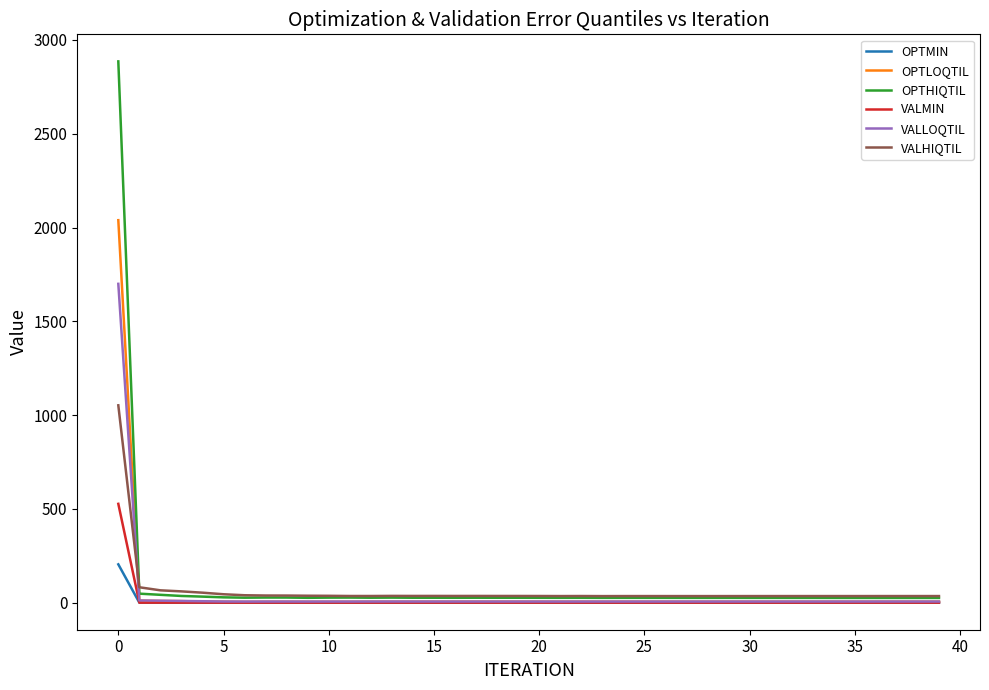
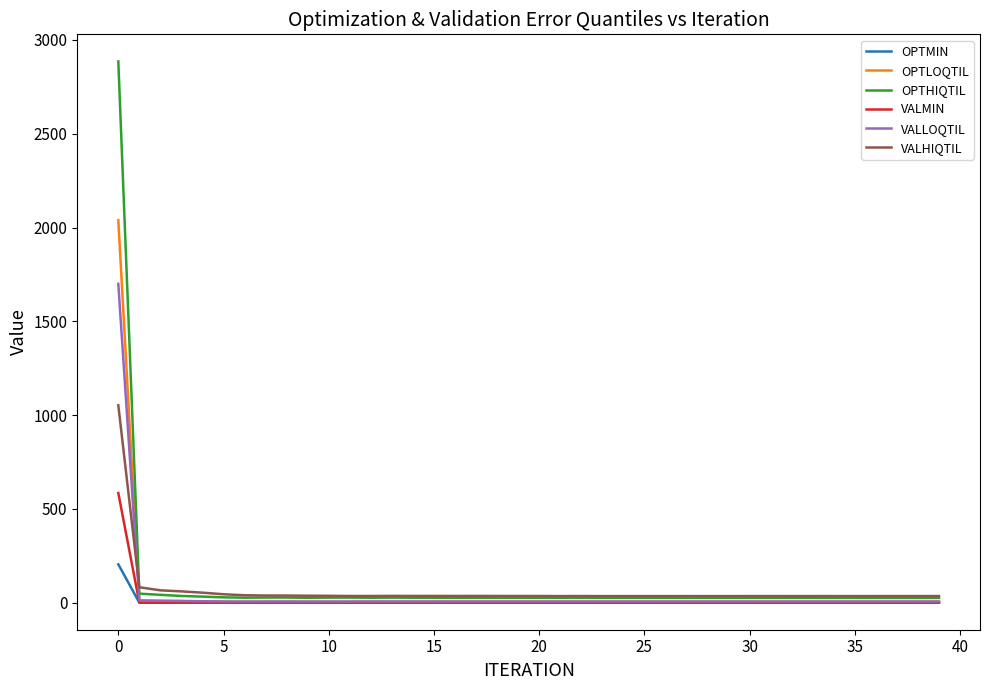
VALMIN, 0: 530 -> 580
